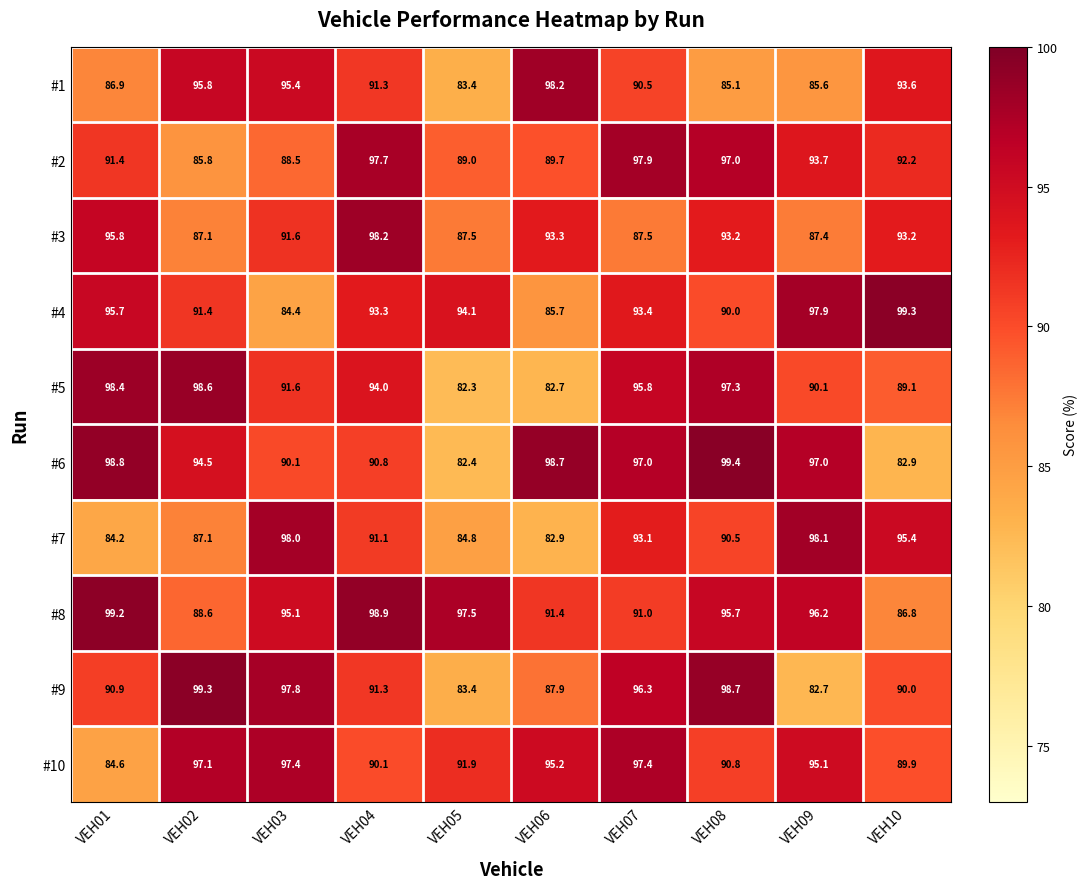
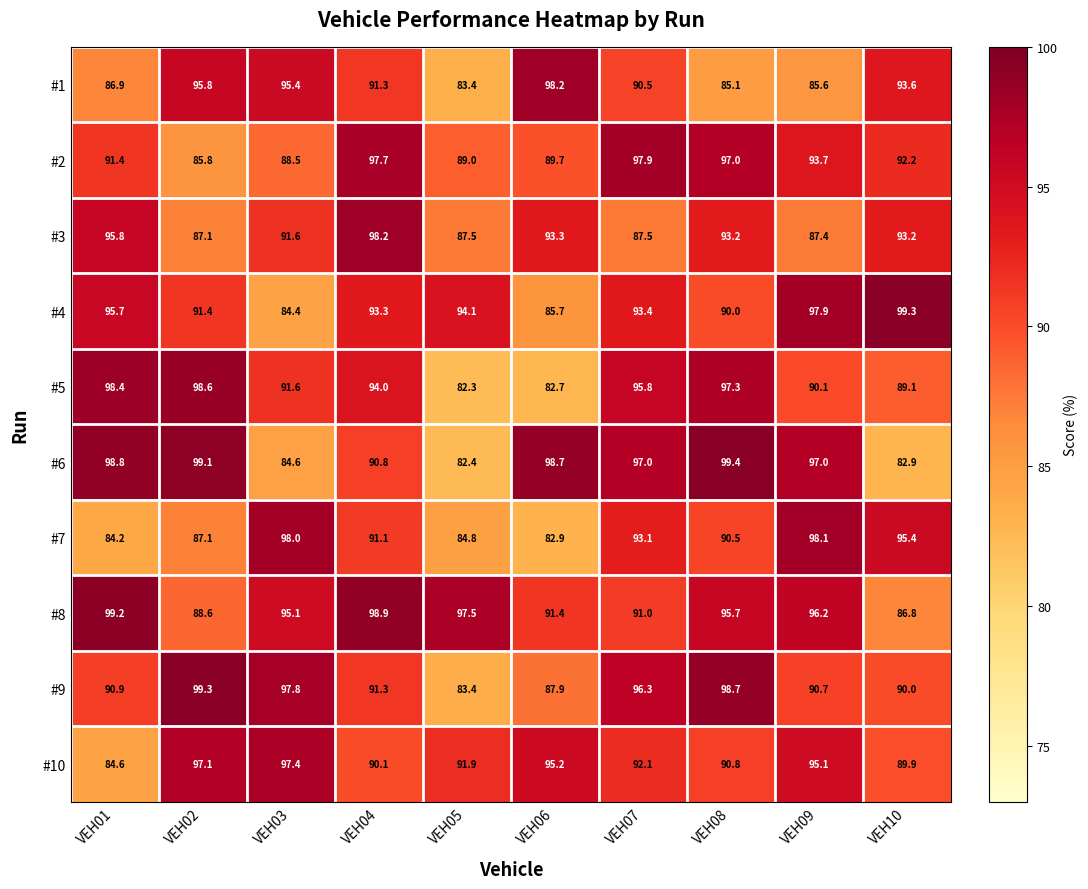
#6, VEH02: 94.5 -> 99.1
#6, VEH03: 90.1 -> 84.6
#9, VEH09: 82.7 -> 90.7
#10, VEH07: 97.4 -> 92.1
